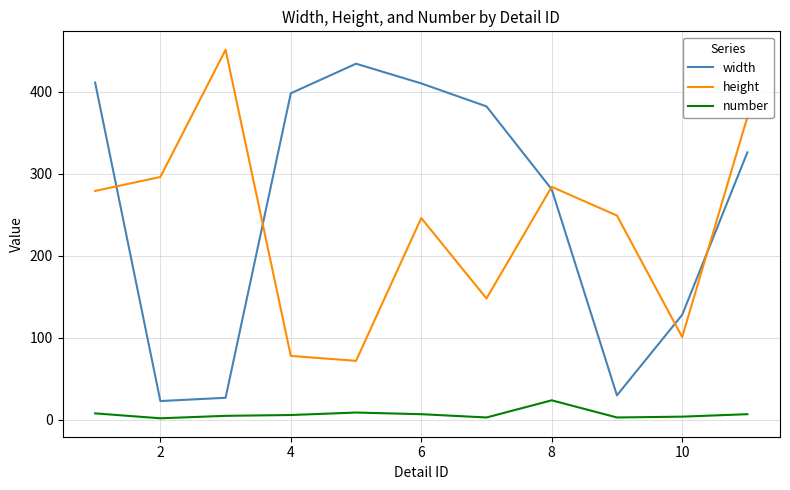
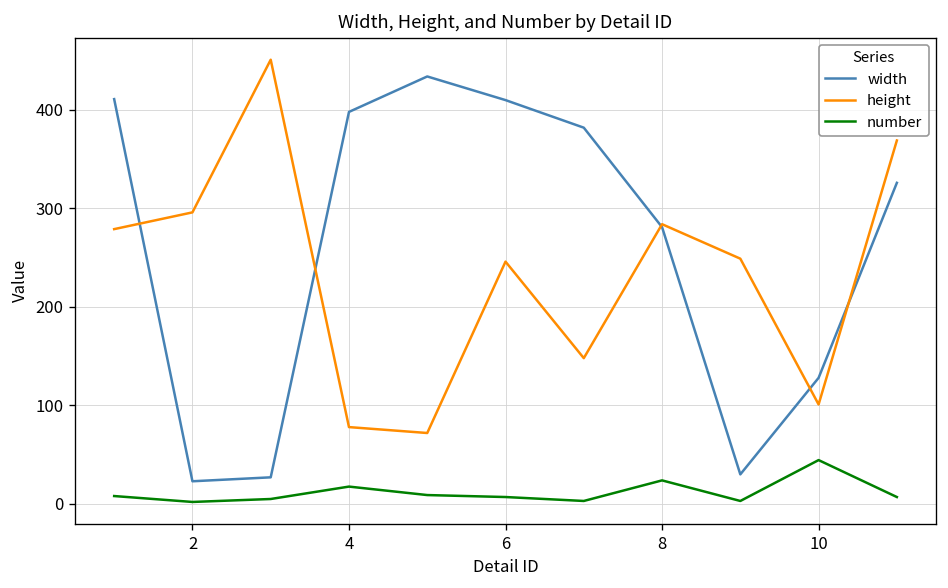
number, 4: 10 -> 20
number, 10: 0 -> 40
